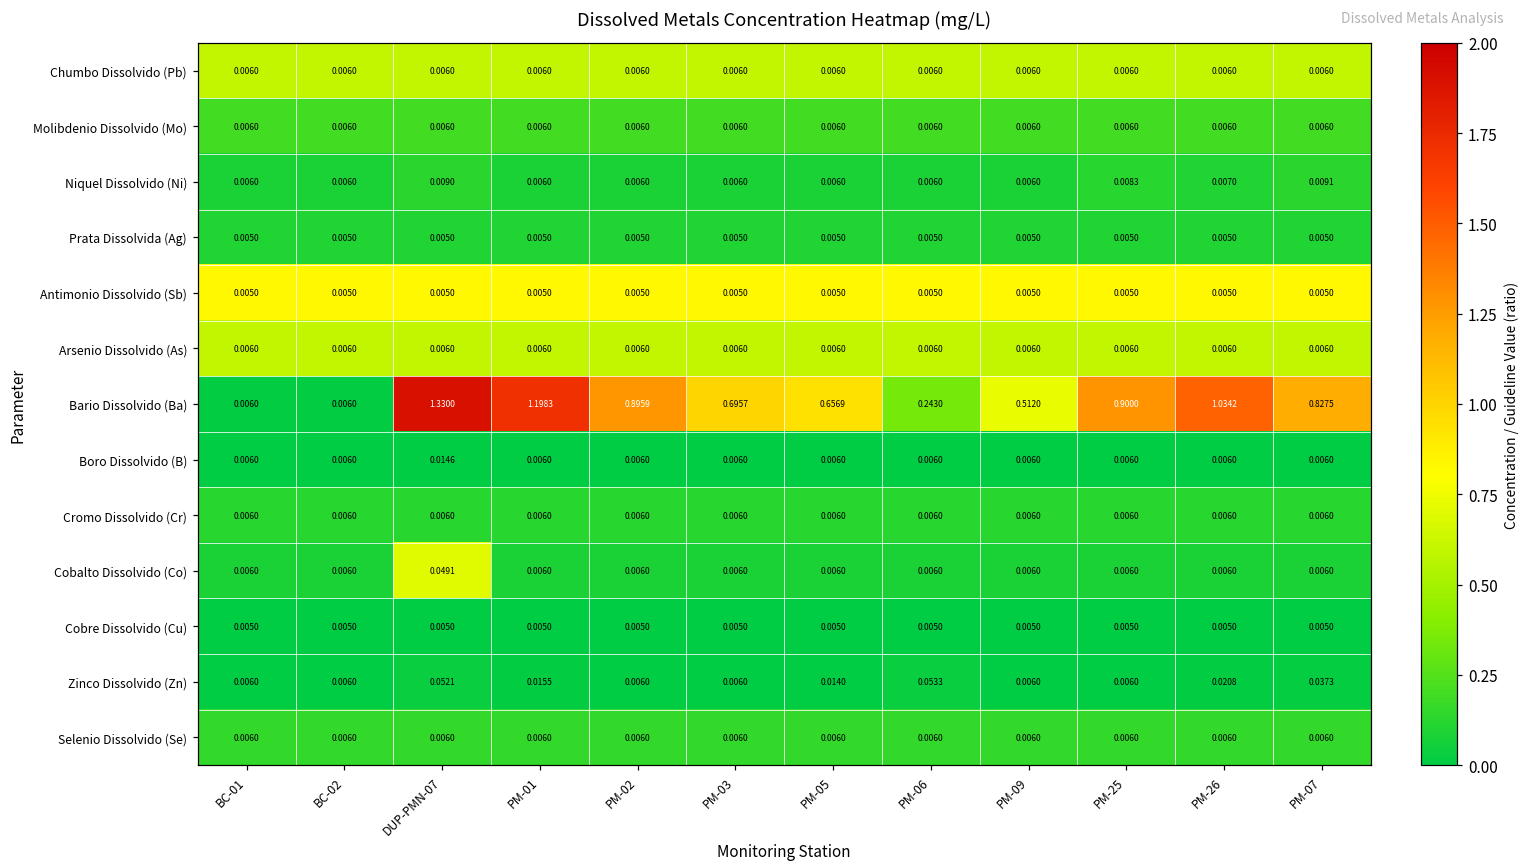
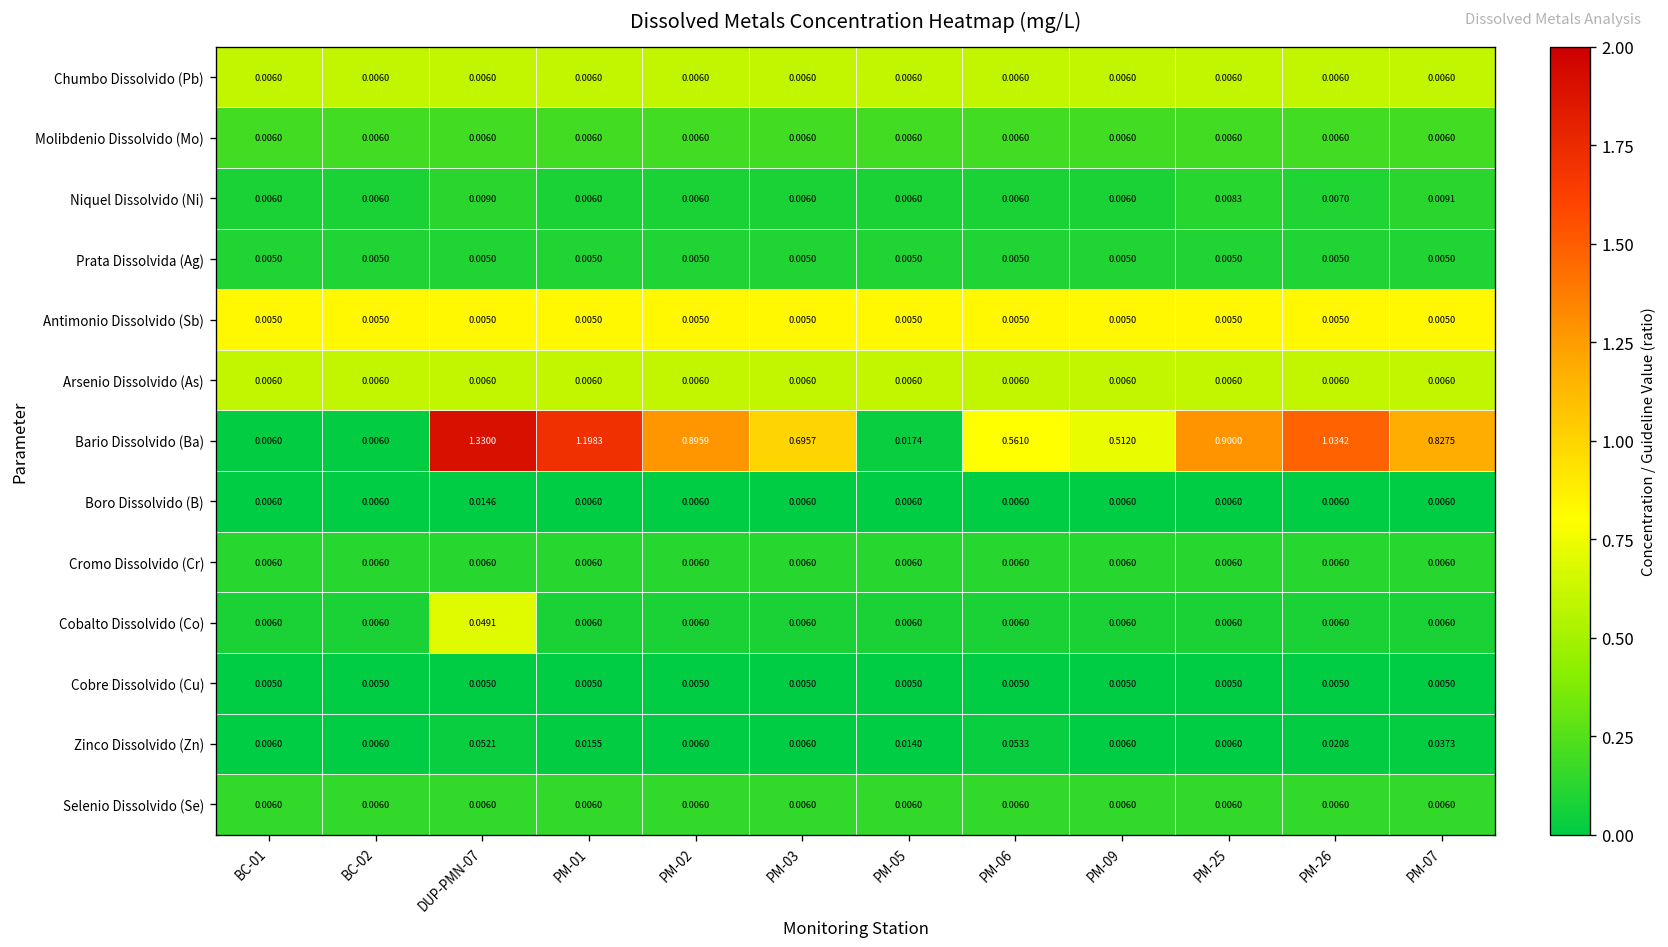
Bario Dissolvido (Ba), PM-05: 0.6569 -> 0.0174
Bario Dissolvido (Ba), PM-06: 0.2430 -> 0.5610
